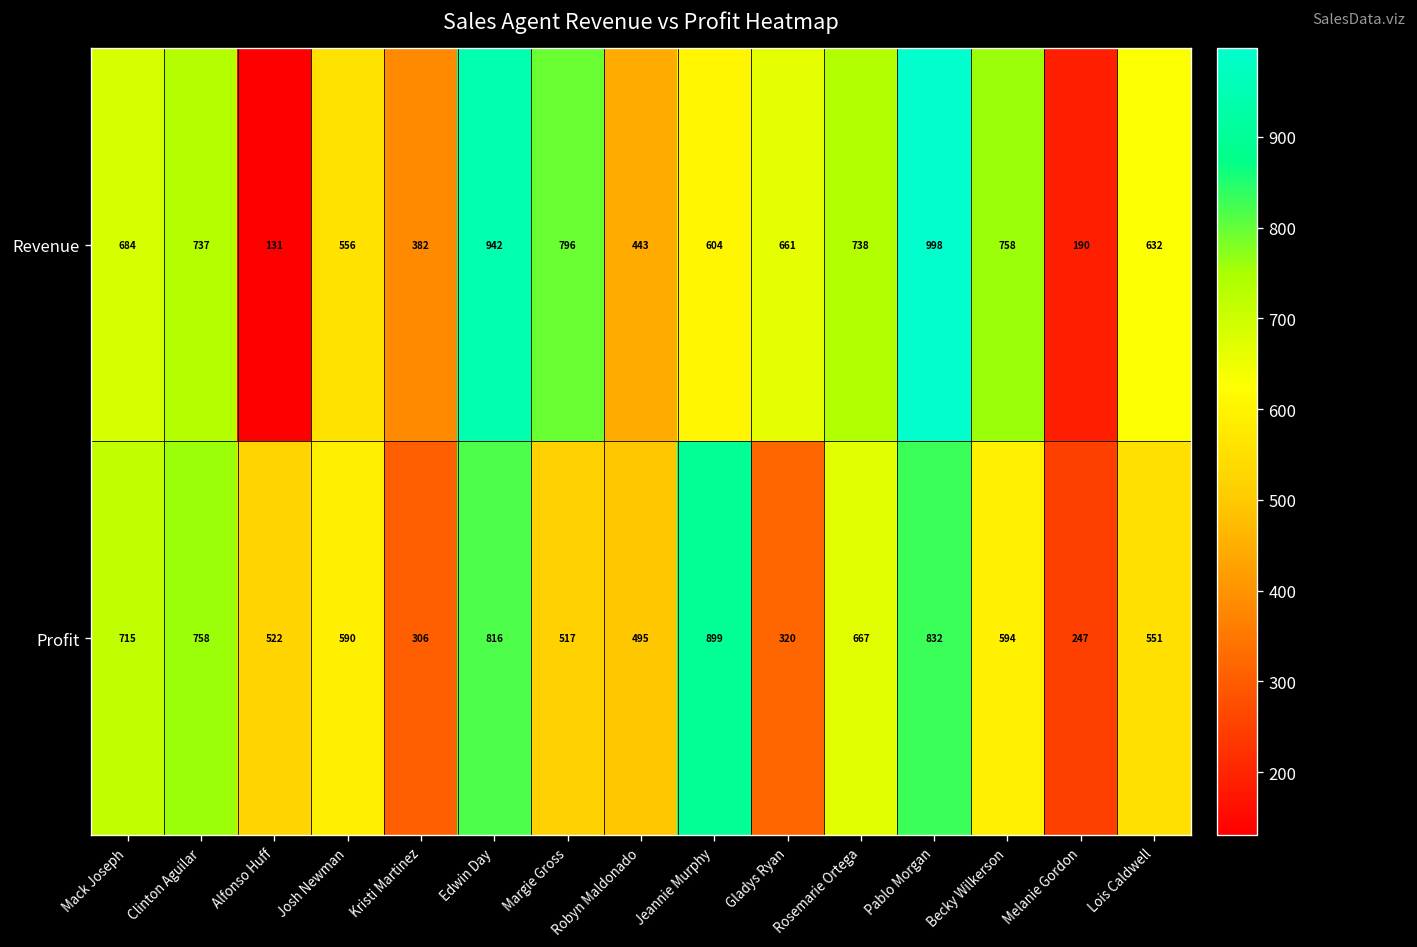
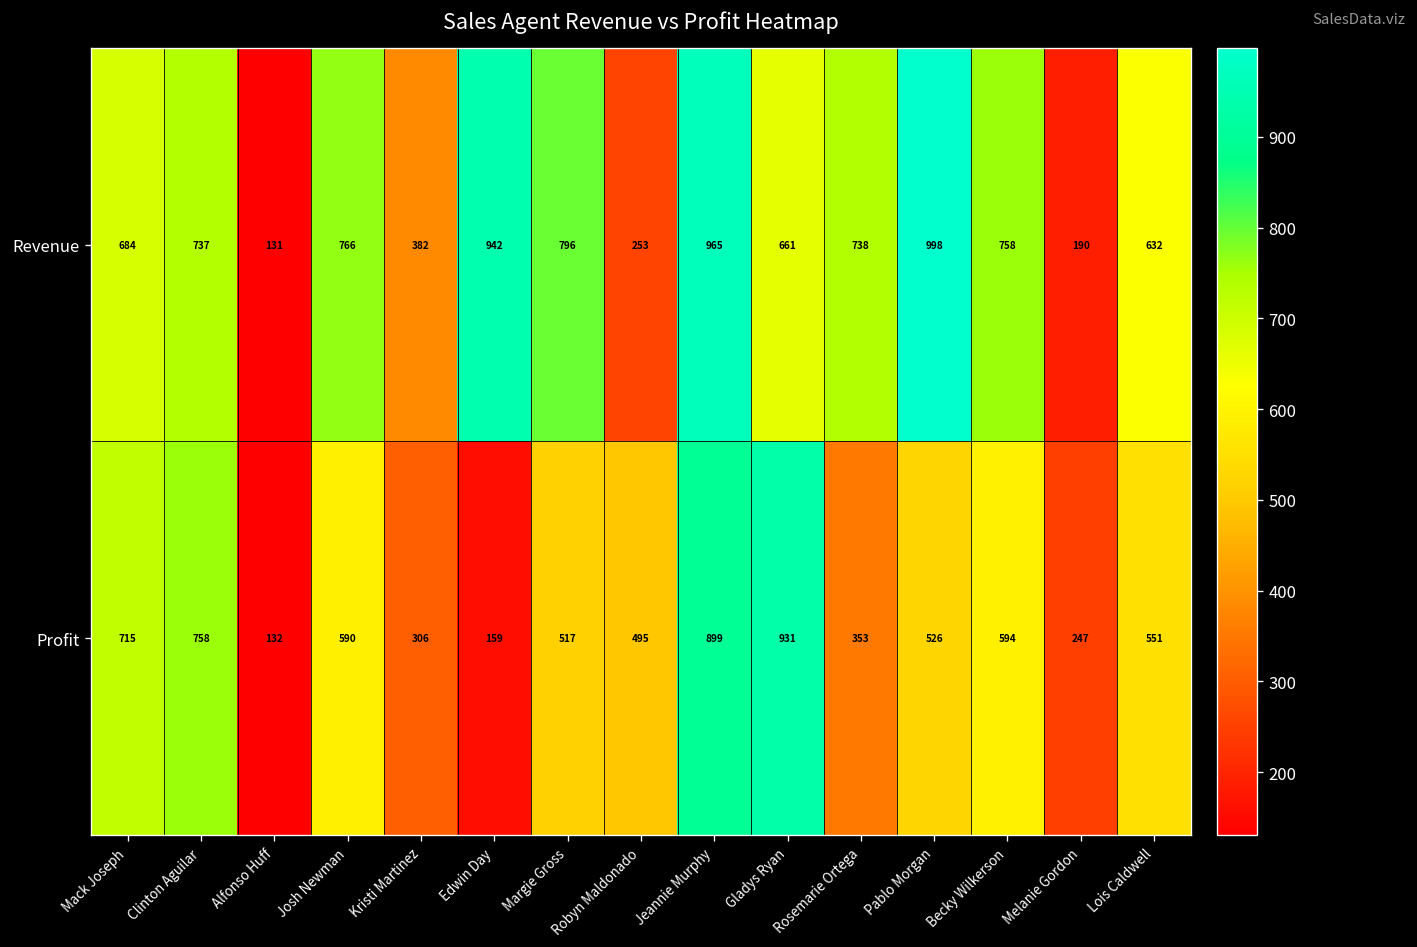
Revenue, Josh Newman: 556 -> 766
Revenue, Robyn Maldonado: 443 -> 253
Revenue, Jeannie Murphy: 604 -> 965
Profit, Alfonso Huff: 522 -> 132
Profit, Edwin Day: 816 -> 159
Profit, Gladys Ryan: 320 -> 931
Profit, Rosemarie Ortega: 667 -> 353
Profit, Pablo Morgan: 832 -> 526
